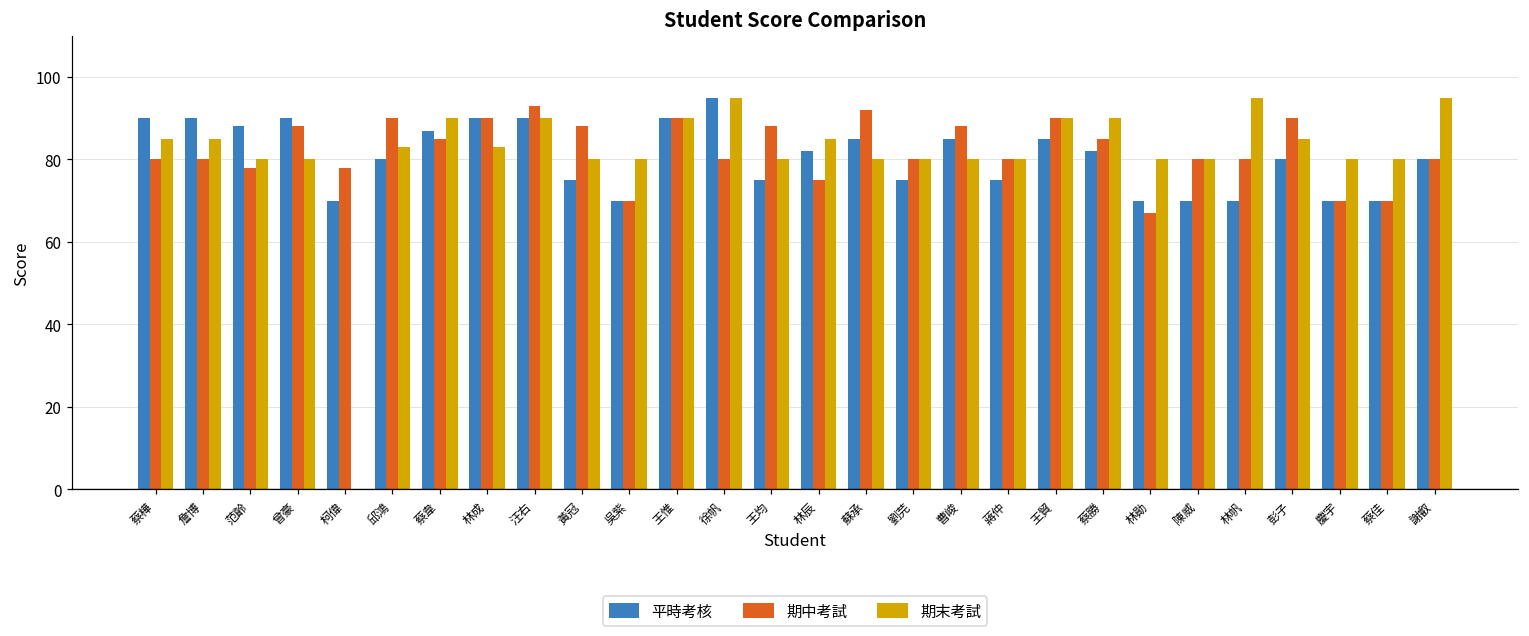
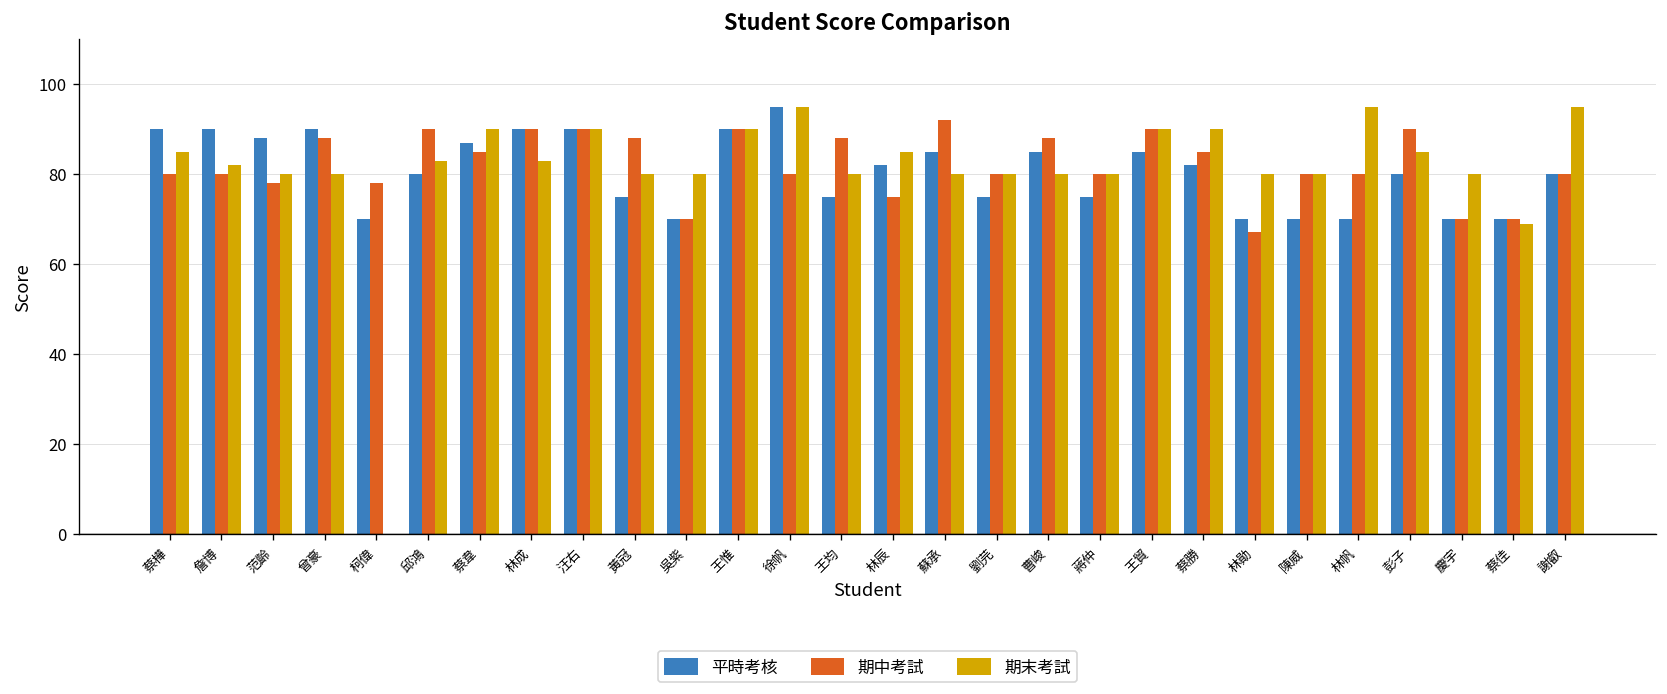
期末考試, 詹博: 85 -> 82
期中考試, 汪右: 93 -> 90
期末考試, 蔡佳: 80 -> 69
